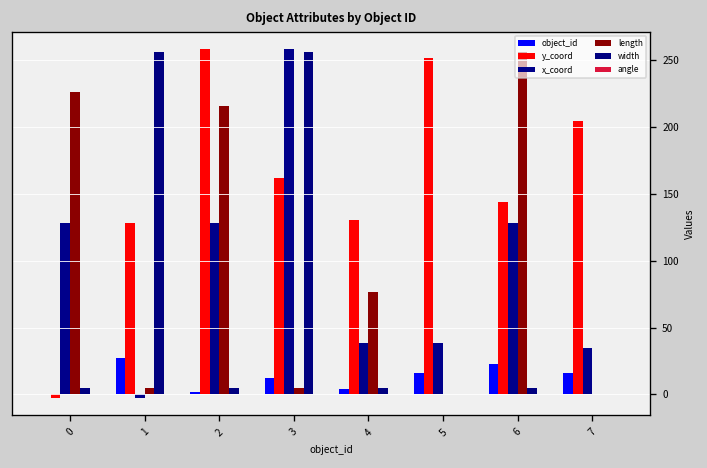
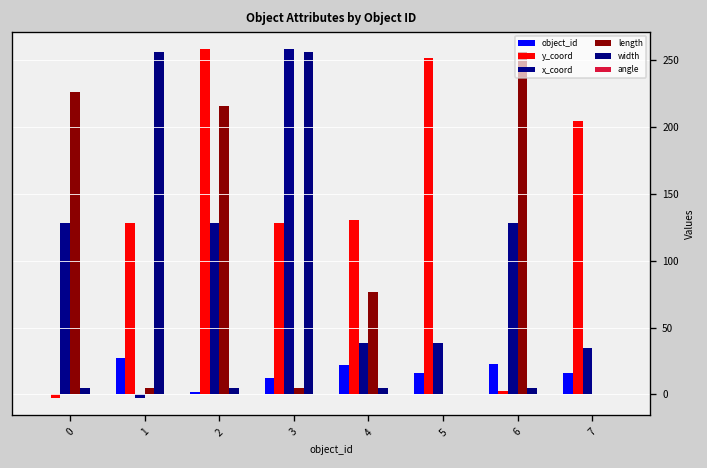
y_coord, 3: 162 -> 128
object_id, 4: 4 -> 22
y_coord, 6: 144 -> 3
